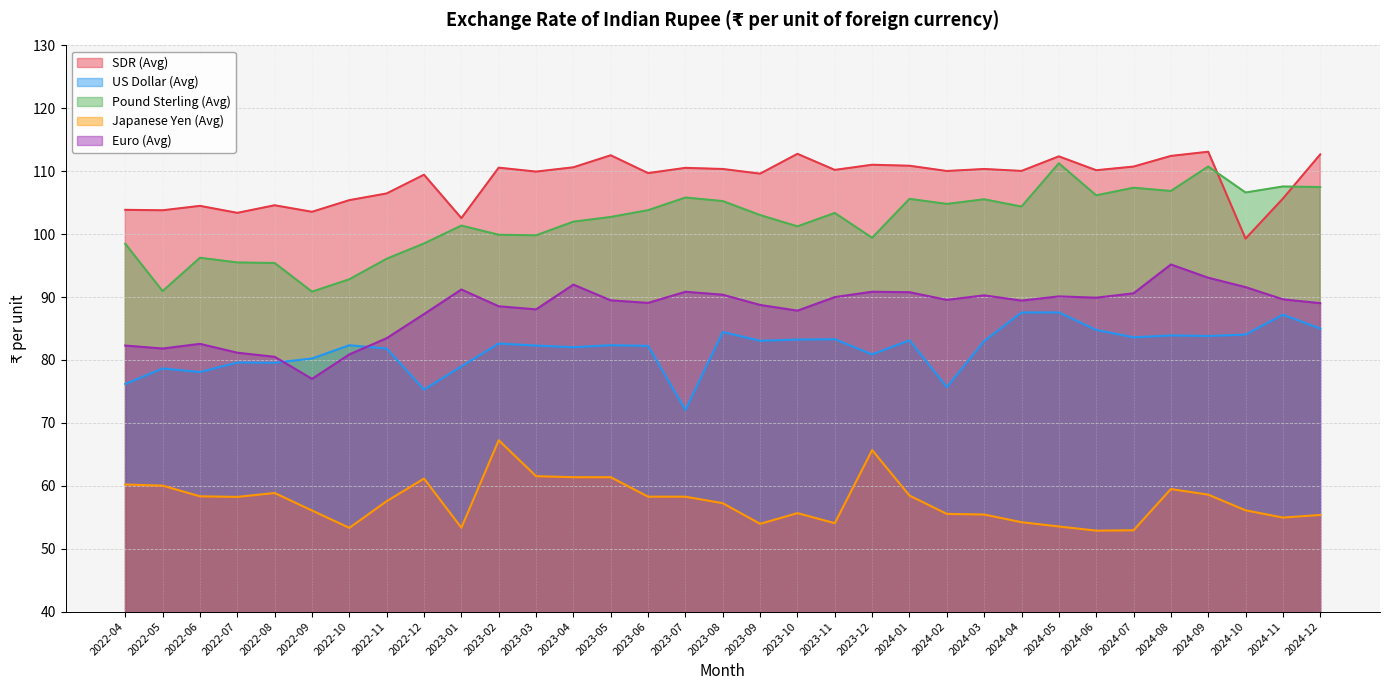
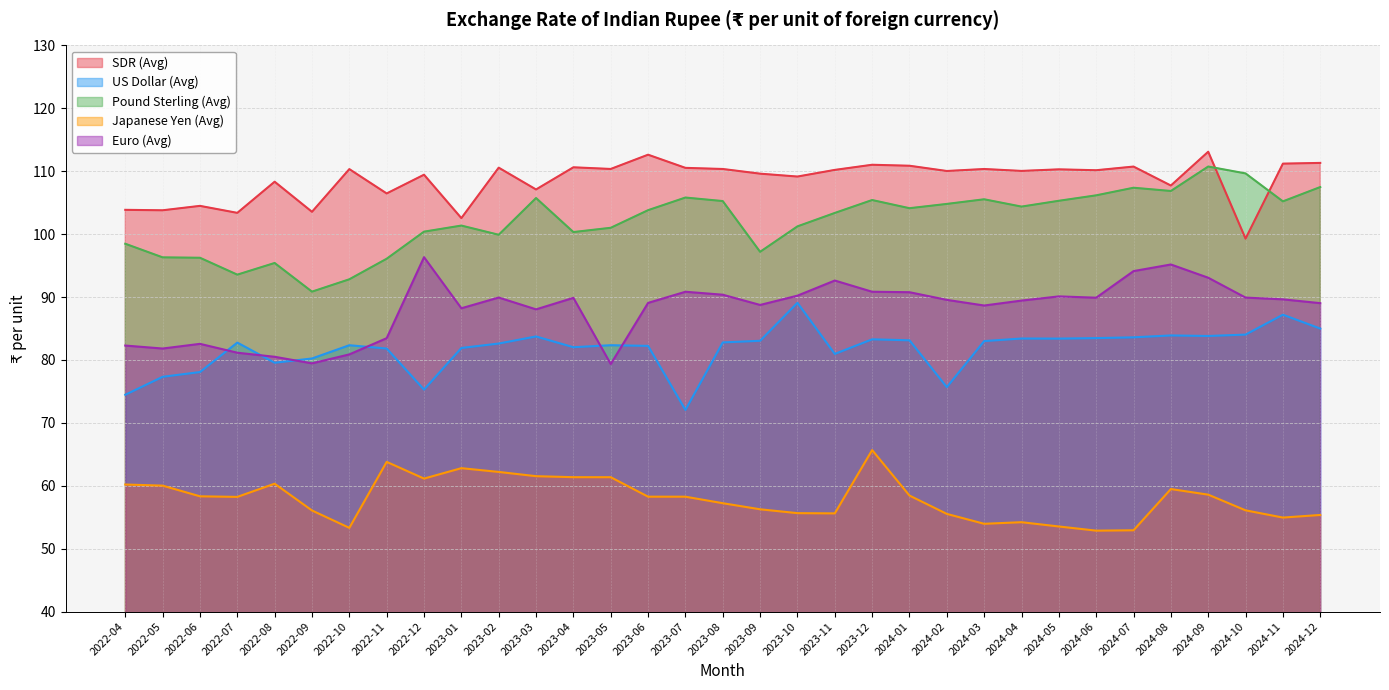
US Dollar (Avg), 2022-04: 76 -> 74
US Dollar (Avg), 2022-05: 79 -> 77
Pound Sterling (Avg), 2022-05: 91 -> 96
US Dollar (Avg), 2022-07: 80 -> 83
Pound Sterling (Avg), 2022-07: 95 -> 94
SDR (Avg), 2022-08: 105 -> 108
Japanese Yen (Avg), 2022-08: 59 -> 60
Euro (Avg), 2022-09: 77 -> 79
SDR (Avg), 2022-10: 105 -> 110
Japanese Yen (Avg), 2022-11: 58 -> 64
Pound Sterling (Avg), 2022-12: 99 -> 100
Euro (Avg), 2022-12: 87 -> 96
US Dollar (Avg), 2023-01: 79 -> 82
Japanese Yen (Avg), 2023-01: 53 -> 63
Euro (Avg), 2023-01: 91 -> 88
Japanese Yen (Avg), 2023-02: 67 -> 62
Euro (Avg), 2023-02: 89 -> 90
SDR (Avg), 2023-03: 110 -> 107
US Dollar (Avg), 2023-03: 82 -> 84
Pound Sterling (Avg), 2023-03: 100 -> 106
Pound Sterling (Avg), 2023-04: 102 -> 100
Euro (Avg), 2023-04: 92 -> 90
SDR (Avg), 2023-05: 113 -> 110
Pound Sterling (Avg), 2023-05: 103 -> 101
Euro (Avg), 2023-05: 89 -> 79
SDR (Avg), 2023-06: 110 -> 113
US Dollar (Avg), 2023-08: 84 -> 83
Pound Sterling (Avg), 2023-09: 103 -> 97
Japanese Yen (Avg), 2023-09: 54 -> 56
SDR (Avg), 2023-10: 113 -> 109
US Dollar (Avg), 2023-10: 83 -> 89
Euro (Avg), 2023-10: 88 -> 90
US Dollar (Avg), 2023-11: 83 -> 81
Japanese Yen (Avg), 2023-11: 54 -> 56
Euro (Avg), 2023-11: 90 -> 93
US Dollar (Avg), 2023-12: 81 -> 83
Pound Sterling (Avg), 2023-12: 99 -> 105
Pound Sterling (Avg), 2024-01: 106 -> 104
Japanese Yen (Avg), 2024-03: 55 -> 54
Euro (Avg), 2024-03: 90 -> 89
US Dollar (Avg), 2024-04: 88 -> 83
SDR (Avg), 2024-05: 112 -> 110
US Dollar (Avg), 2024-05: 88 -> 83
Pound Sterling (Avg), 2024-05: 111 -> 105
US Dollar (Avg), 2024-06: 85 -> 83
Euro (Avg), 2024-07: 91 -> 94
SDR (Avg), 2024-08: 112 -> 108
Pound Sterling (Avg), 2024-10: 107 -> 110
Euro (Avg), 2024-10: 92 -> 90
SDR (Avg), 2024-11: 106 -> 111
Pound Sterling (Avg), 2024-11: 108 -> 105
SDR (Avg), 2024-12: 113 -> 111
